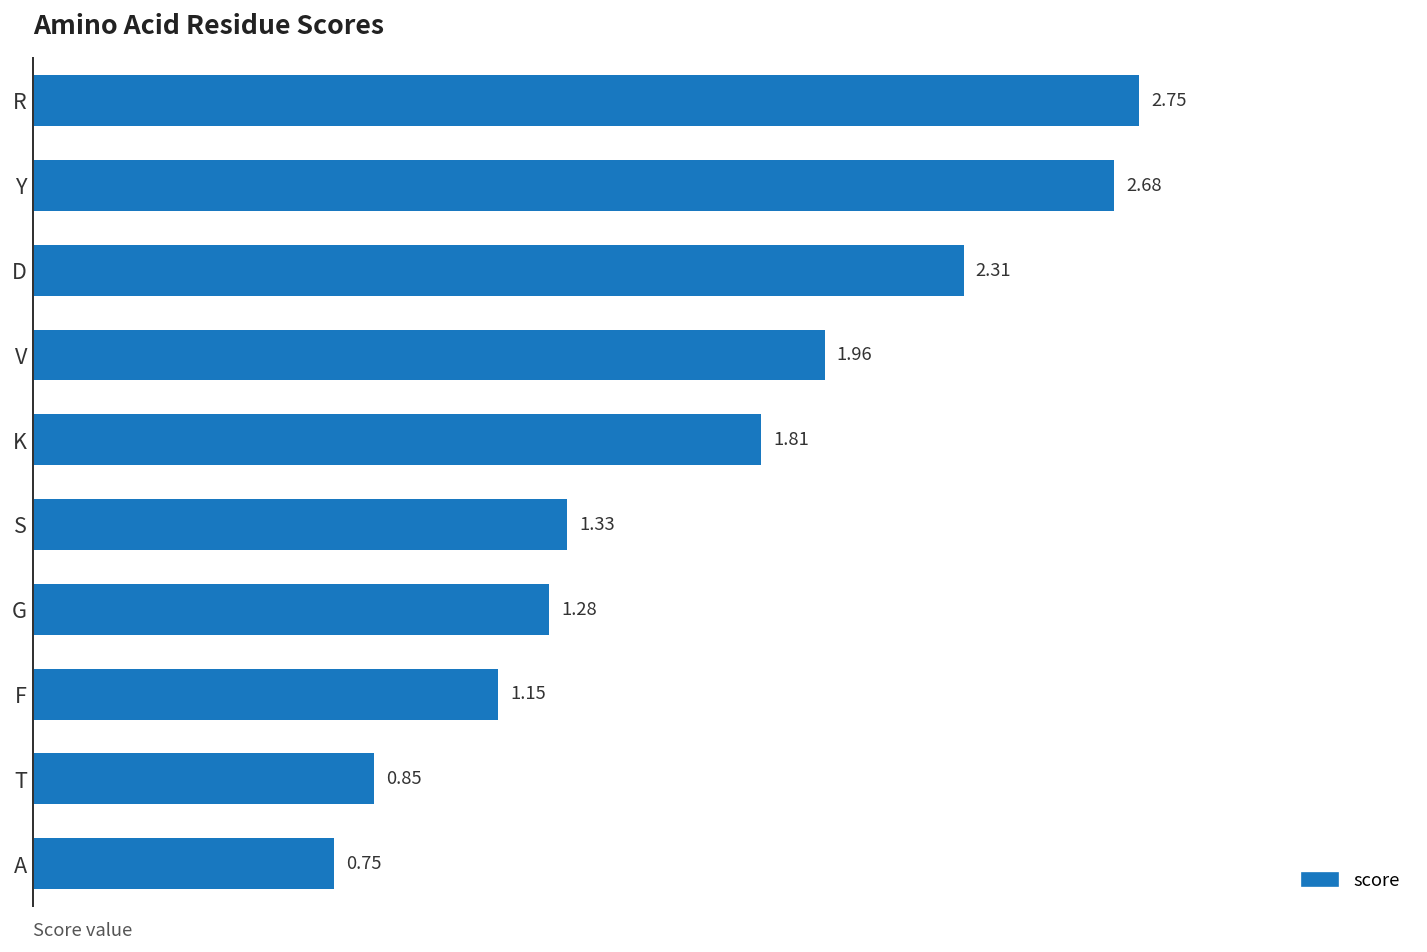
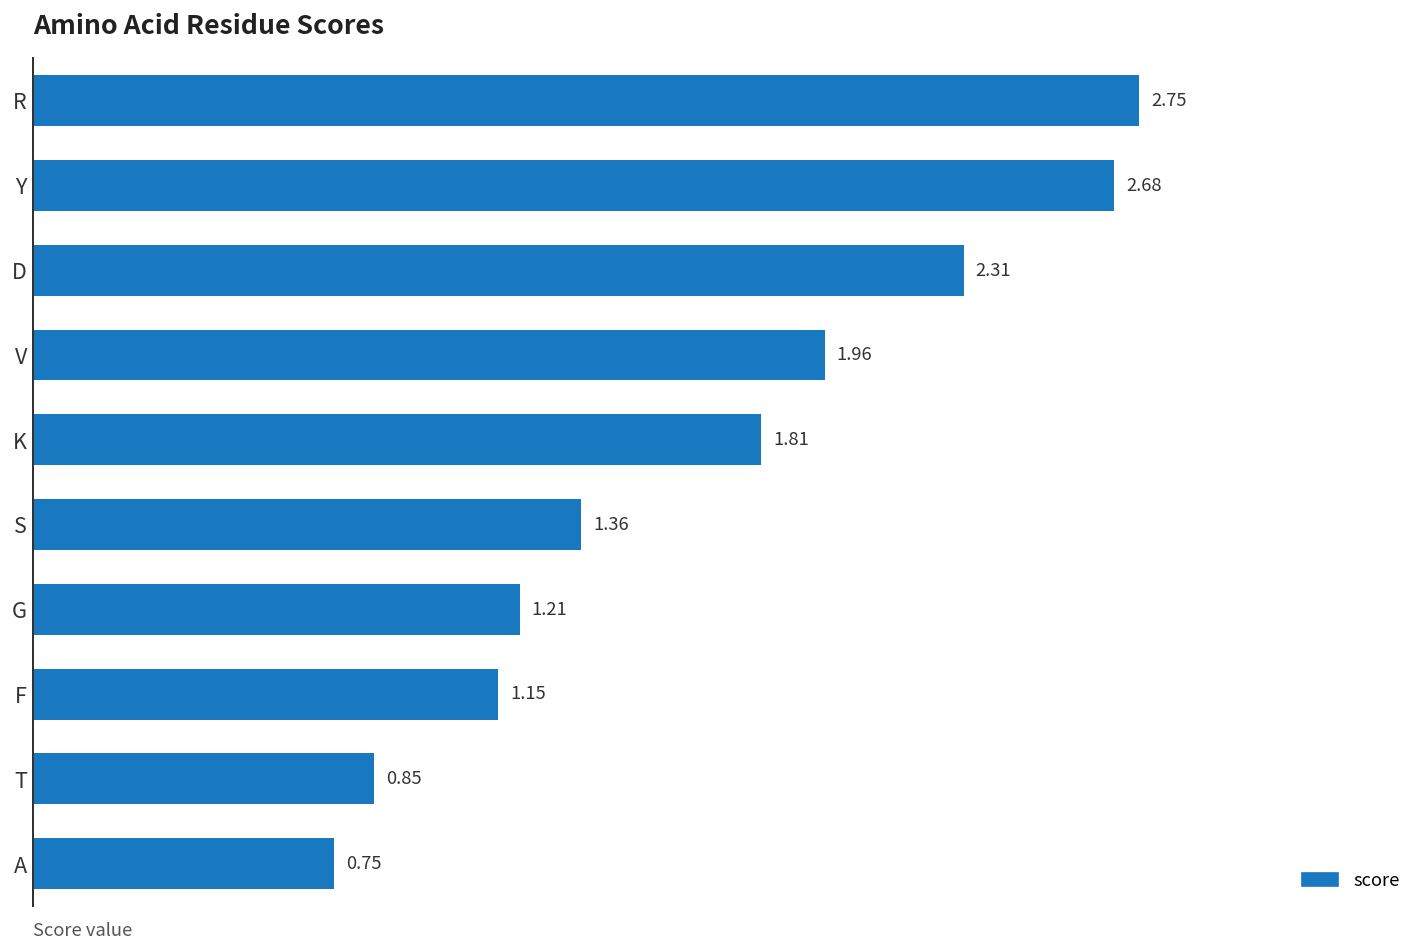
S: 1.33 -> 1.36
G: 1.28 -> 1.21
